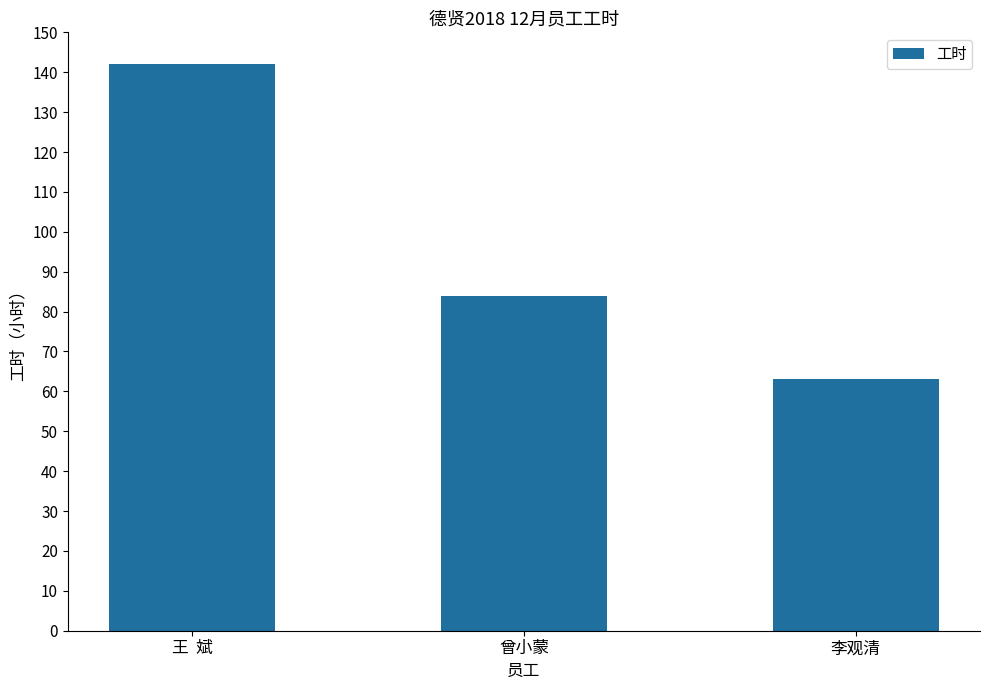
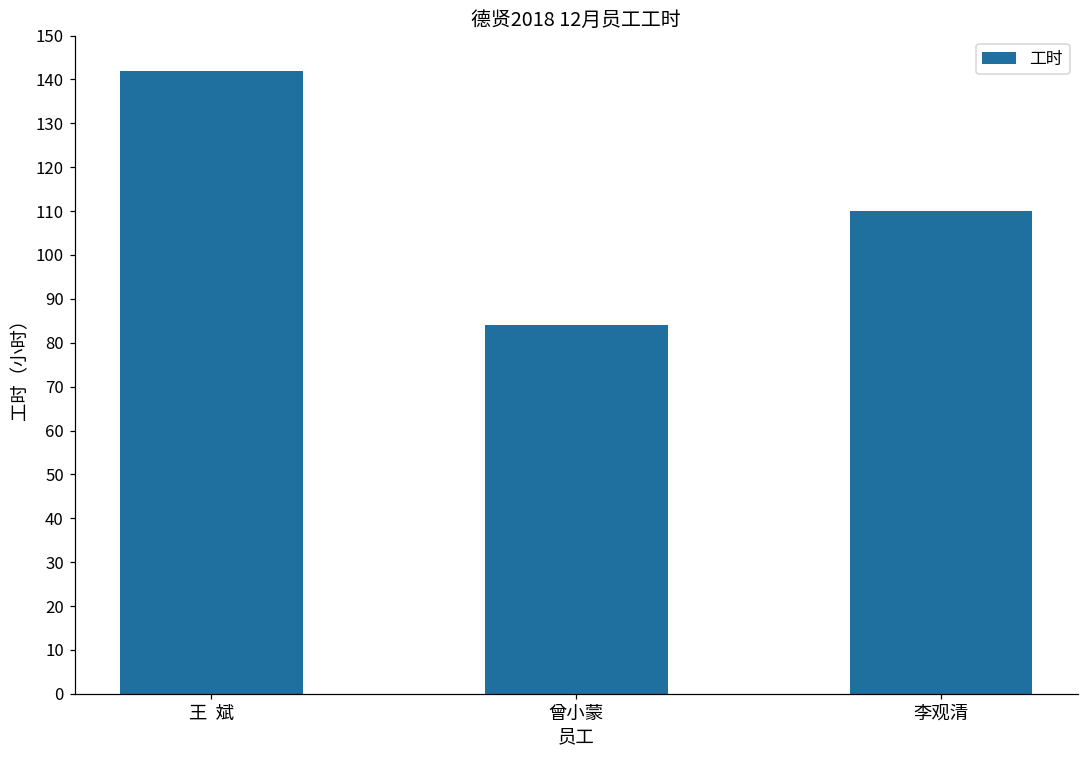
李观清: 63 -> 110
